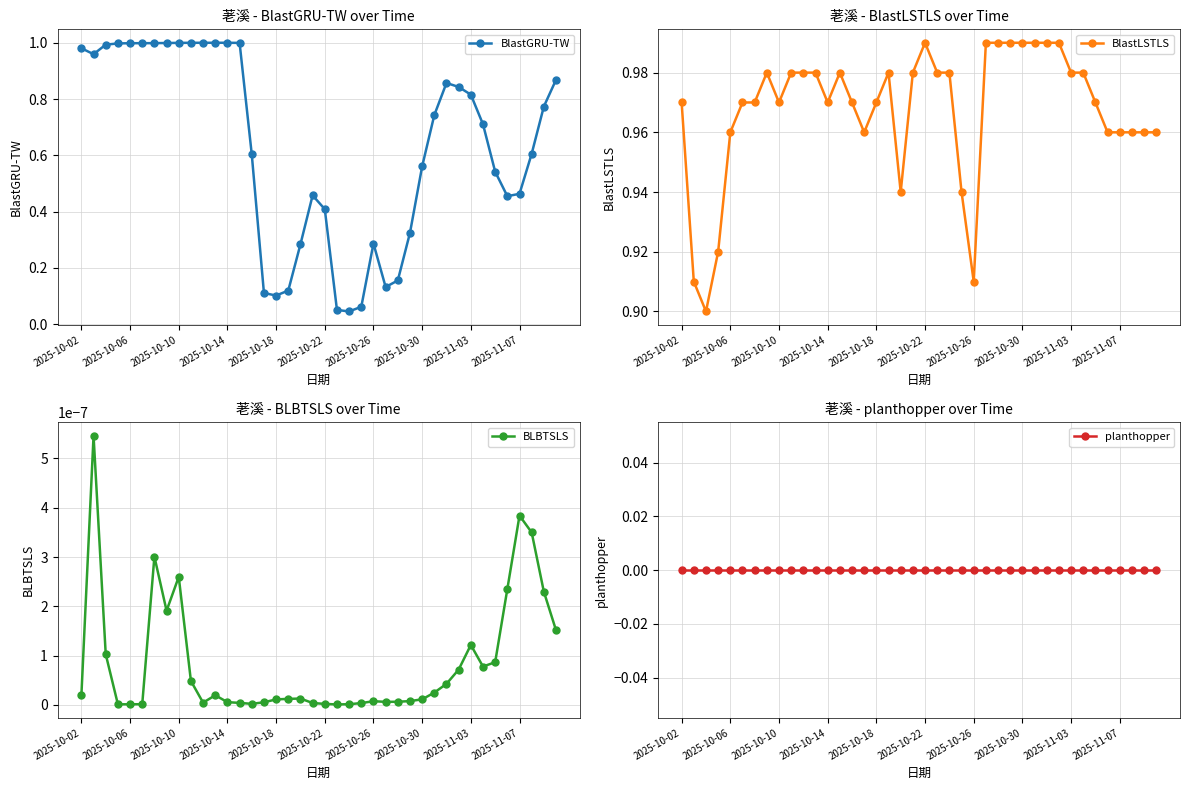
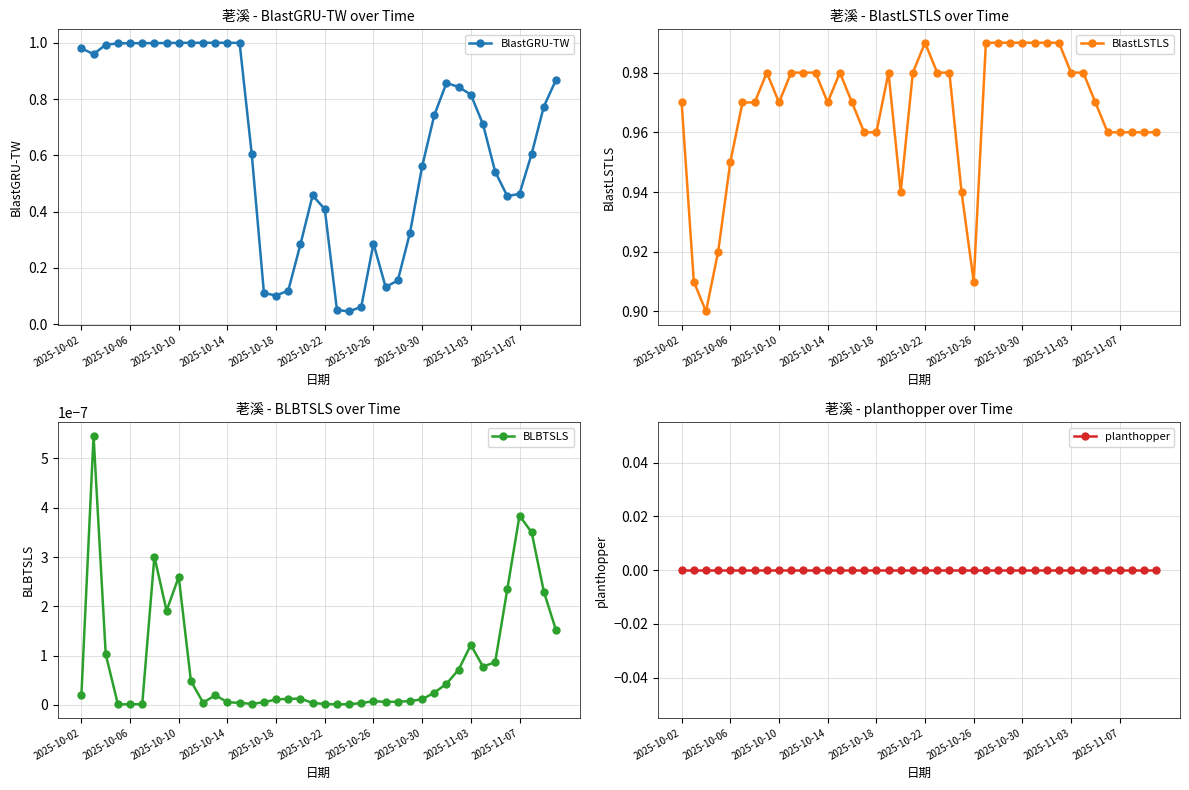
荖溪 - BlastLSTLS over Time, 2025-10-06: 0.96 -> 0.95
荖溪 - BlastLSTLS over Time, 2025-10-18: 0.97 -> 0.96
